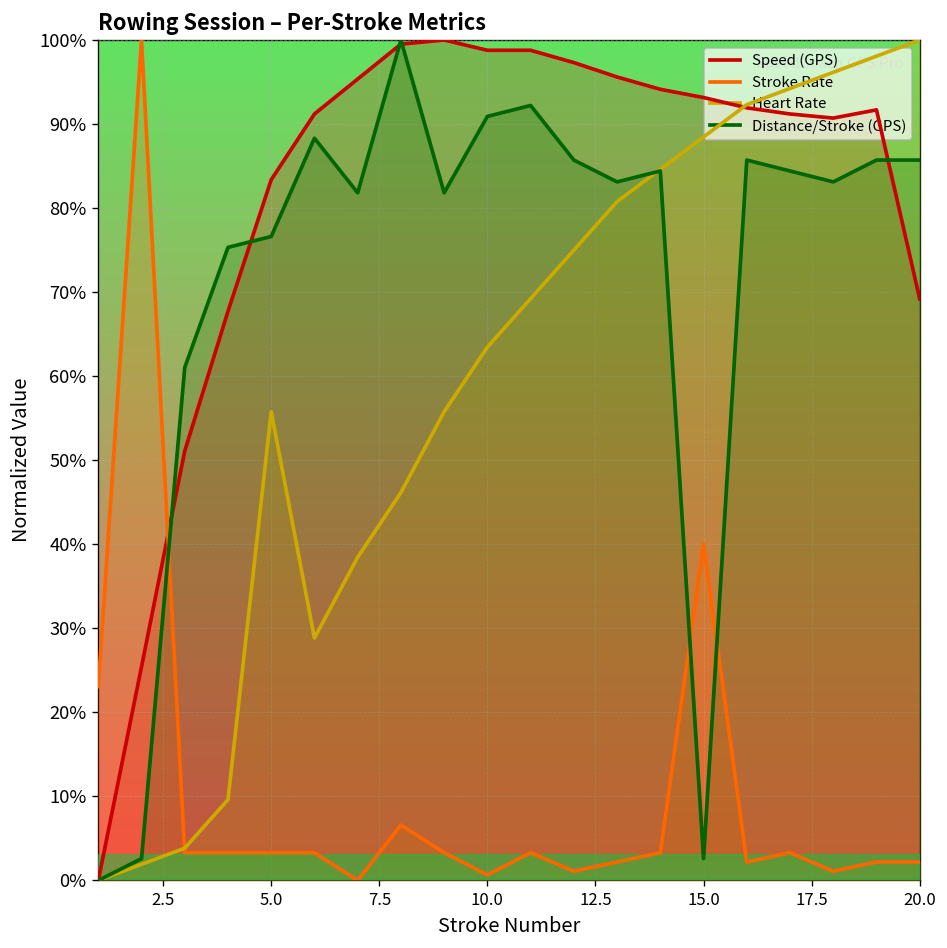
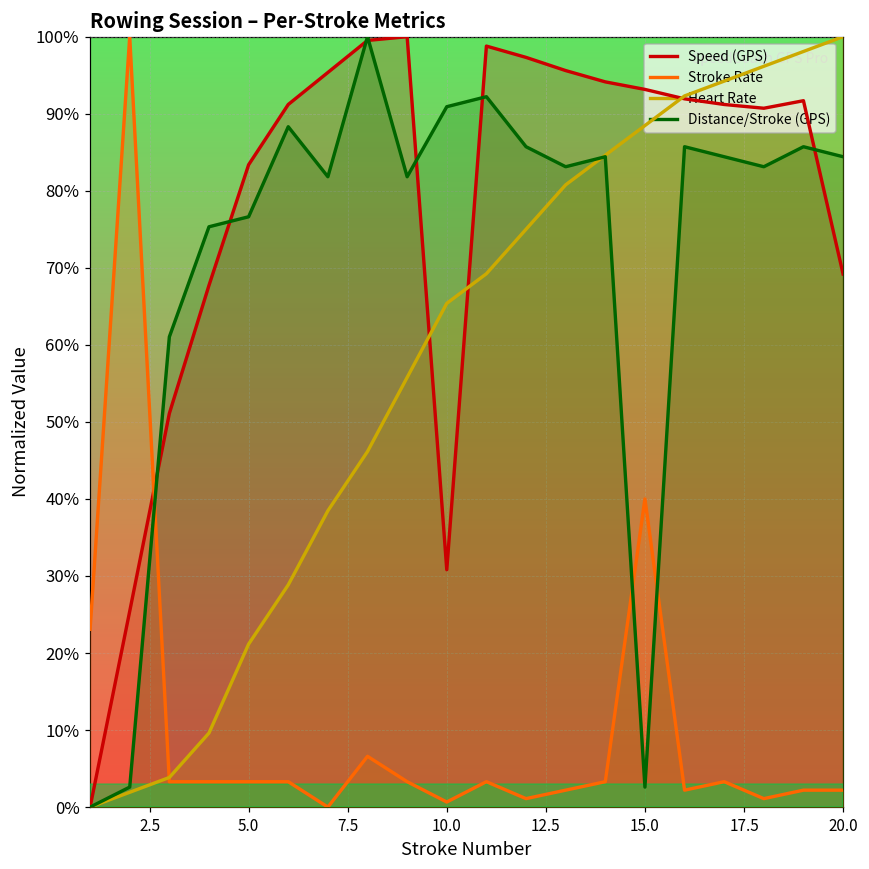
Heart Rate, 5.0: 56% -> 21%
Speed (GPS), 10.0: 99% -> 31%
Heart Rate, 10.0: 63% -> 65%
Distance/Stroke (GPS), 20.0: 86% -> 84%
